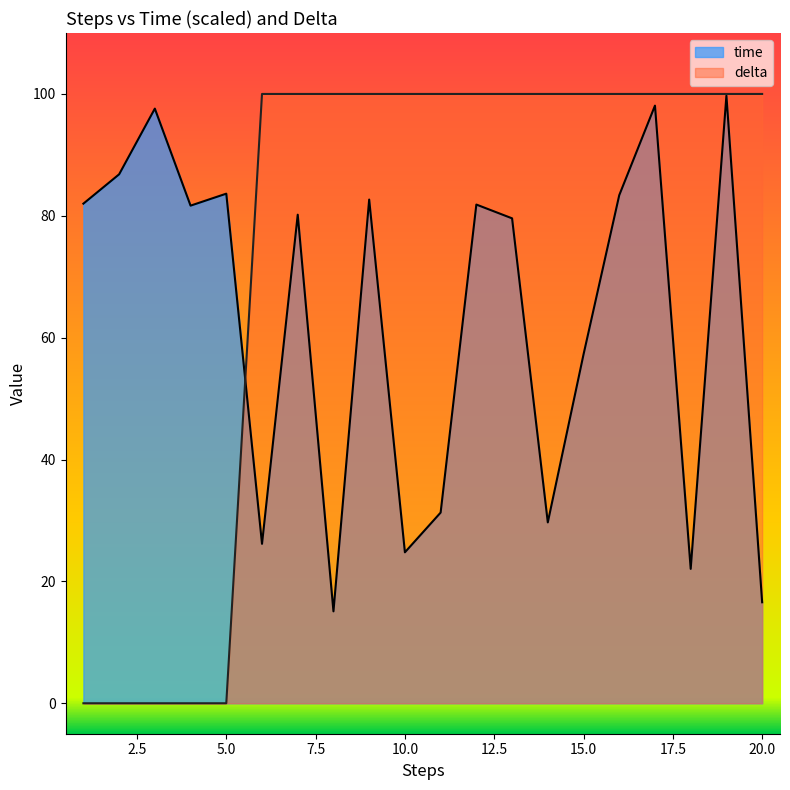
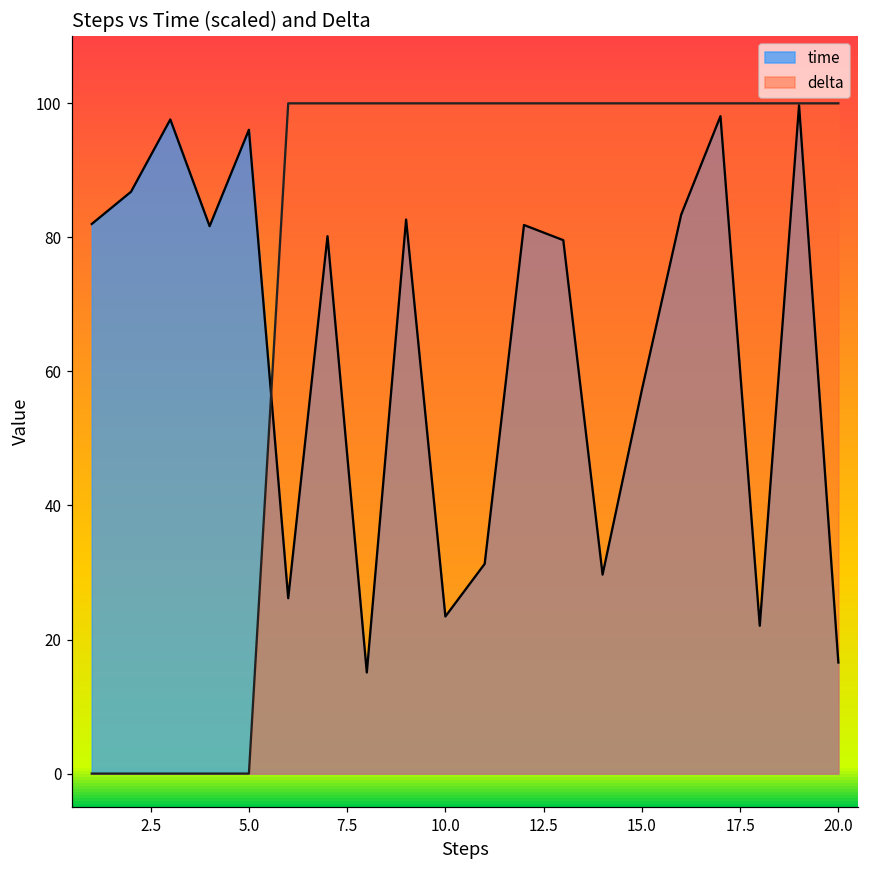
time, 5.0: 84 -> 96
time, 10.0: 25 -> 23
